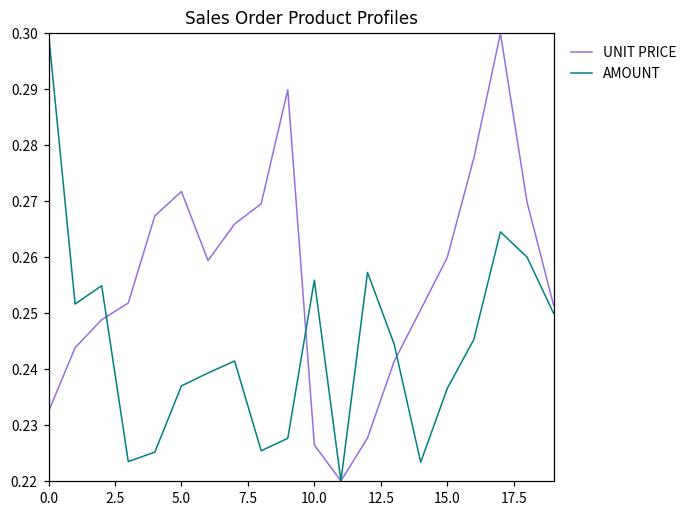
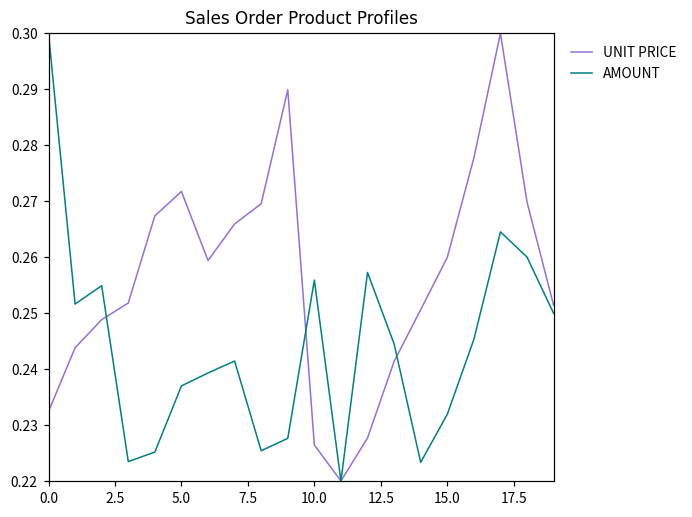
AMOUNT, 15.0: 0.237 -> 0.232
